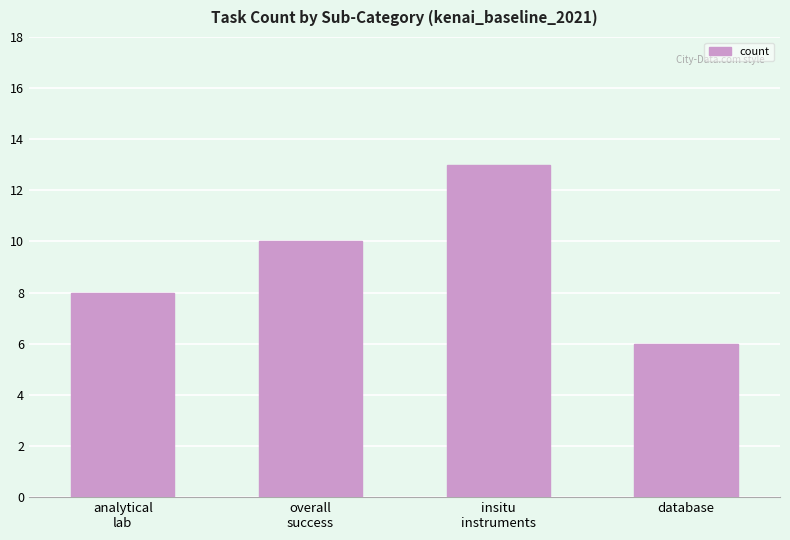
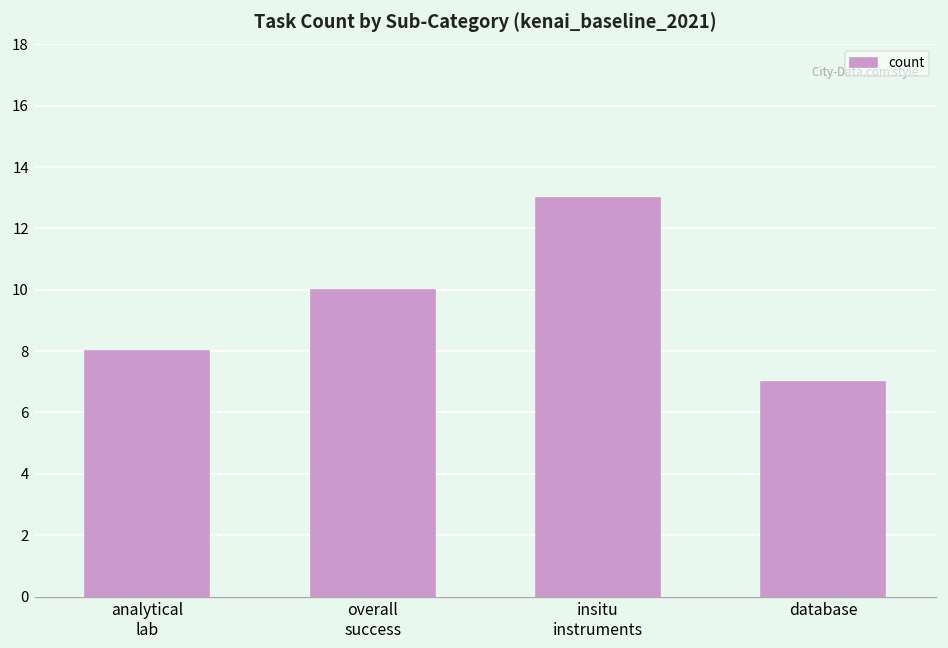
database: 6 -> 7
